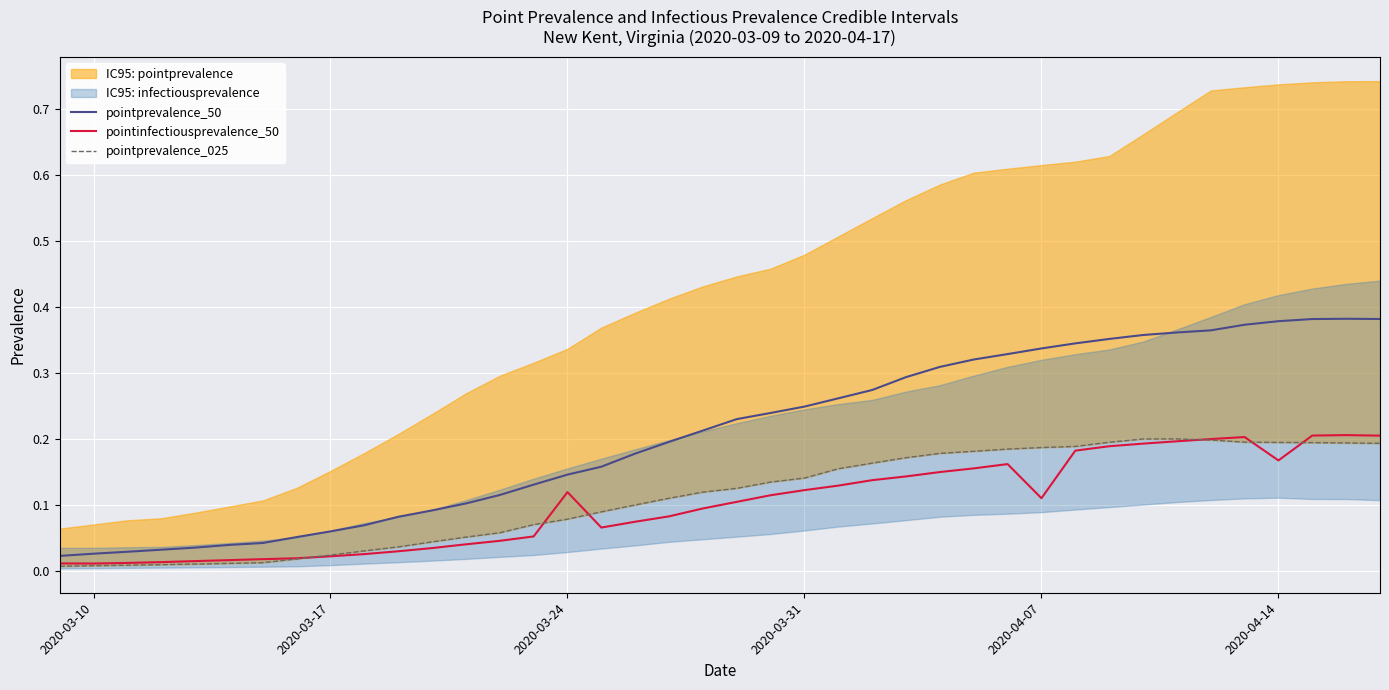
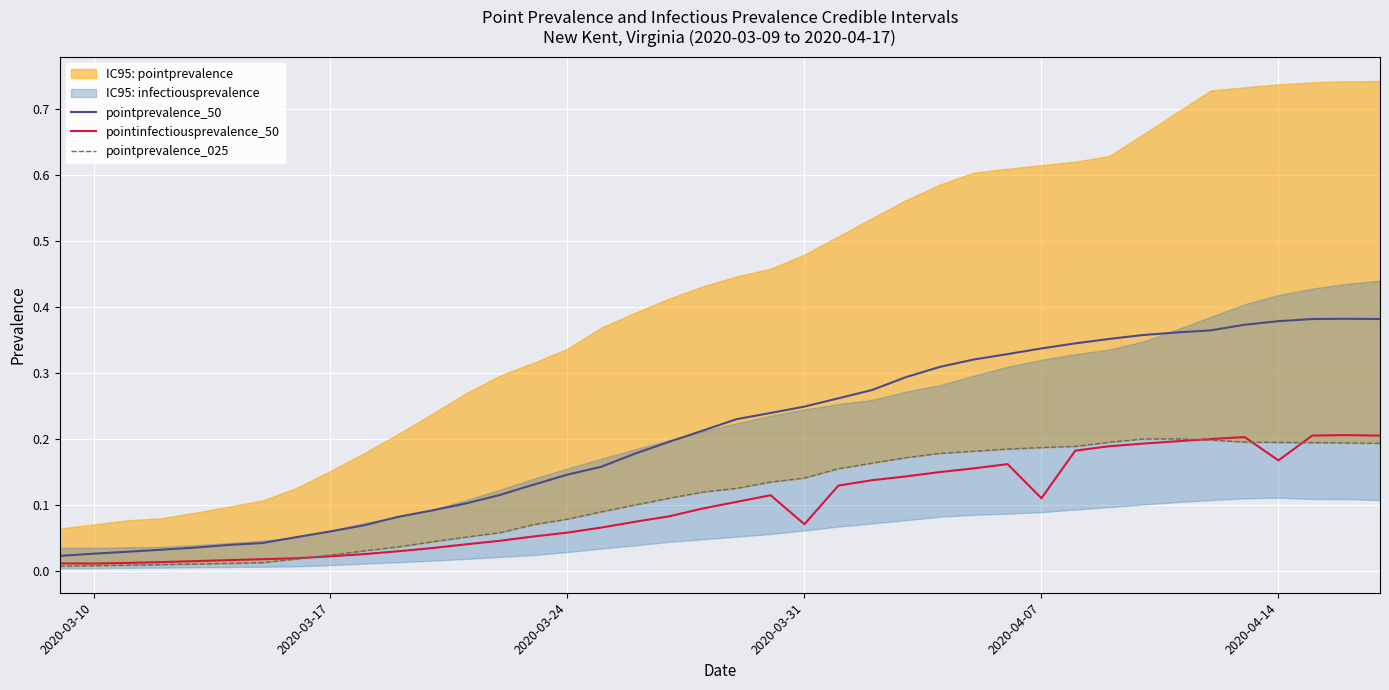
pointinfectiousprevalence_50, 2020-03-24: 0.12 -> 0.06
pointinfectiousprevalence_50, 2020-03-31: 0.12 -> 0.07
